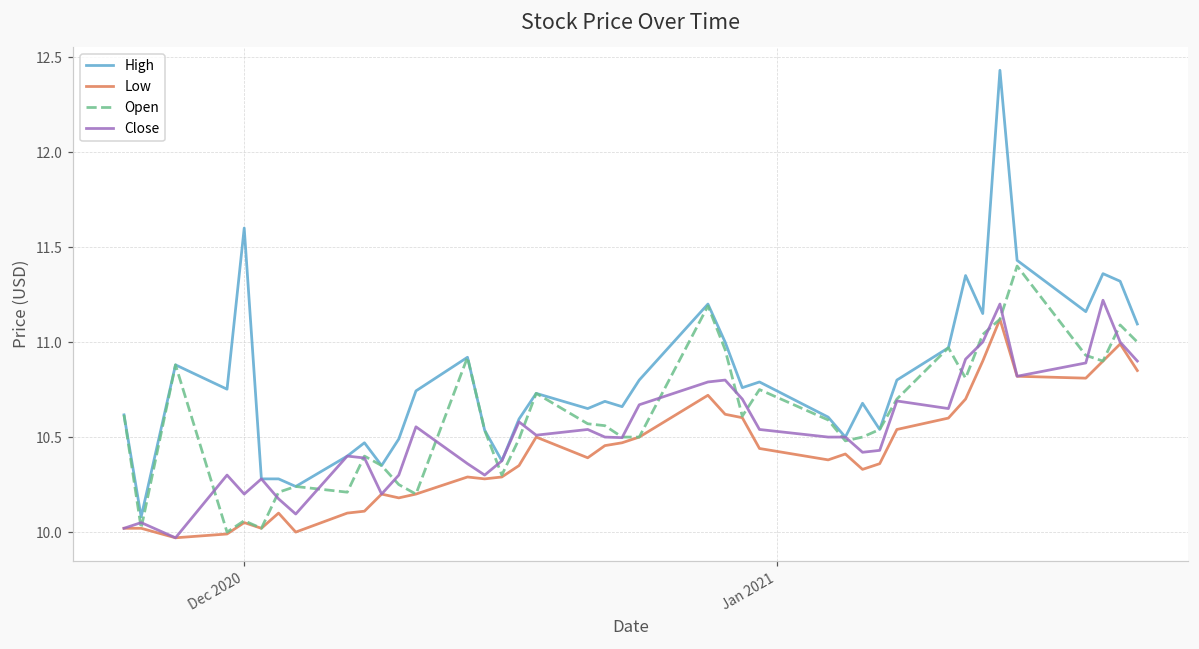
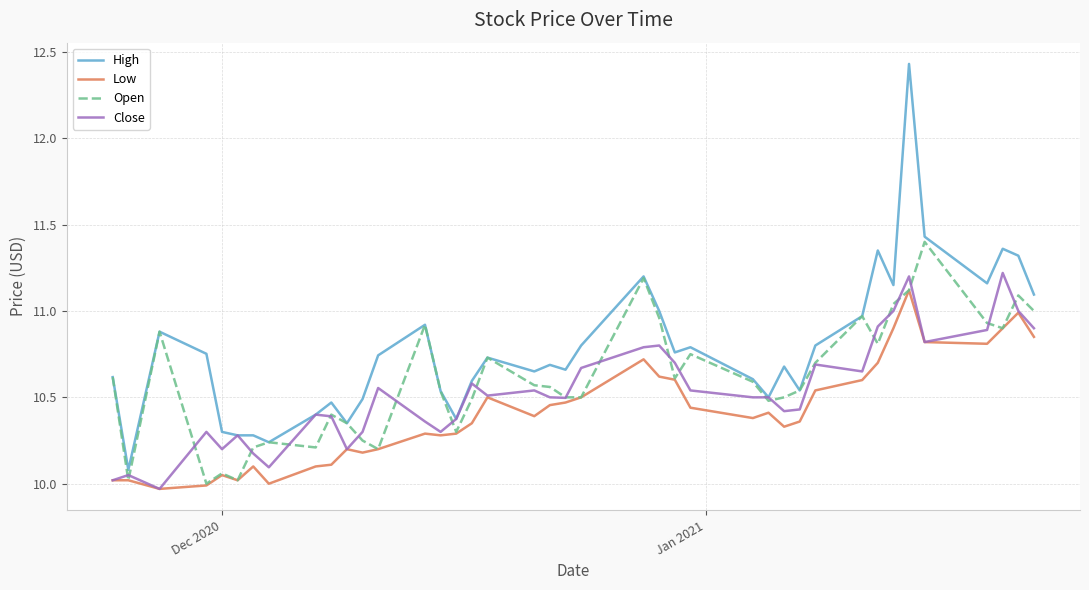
High, Dec 2020: 11.6 -> 10.3
